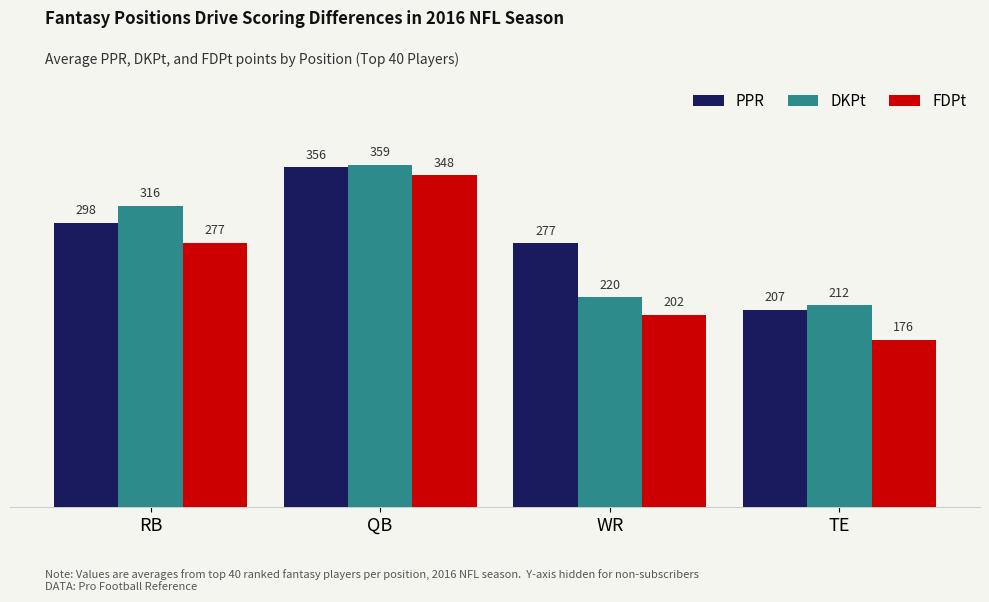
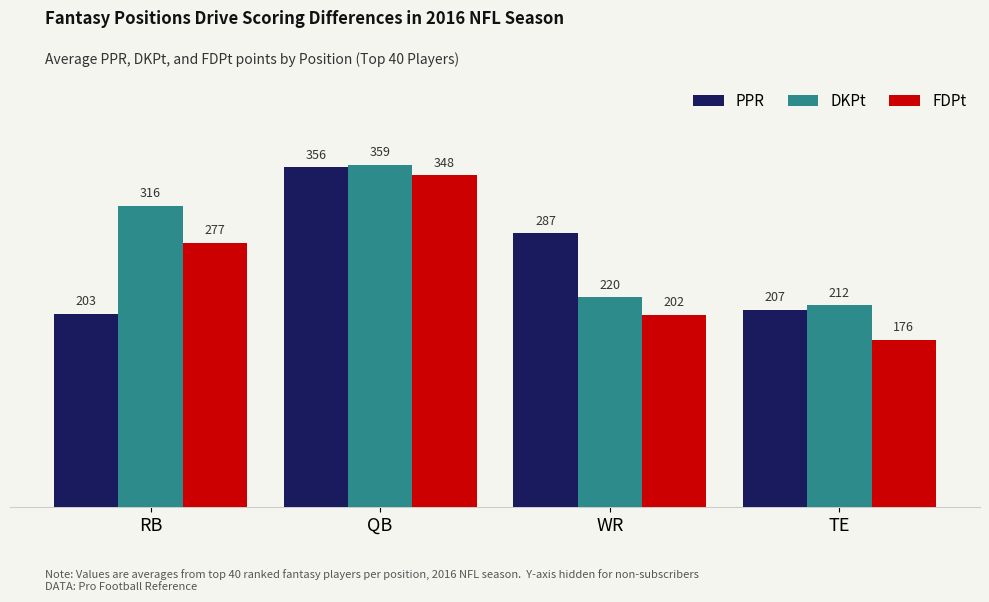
PPR, RB: 298 -> 203
PPR, WR: 277 -> 287
